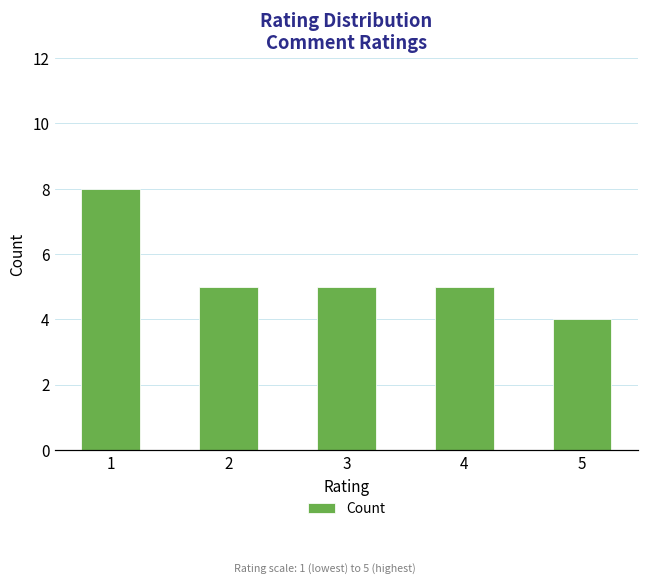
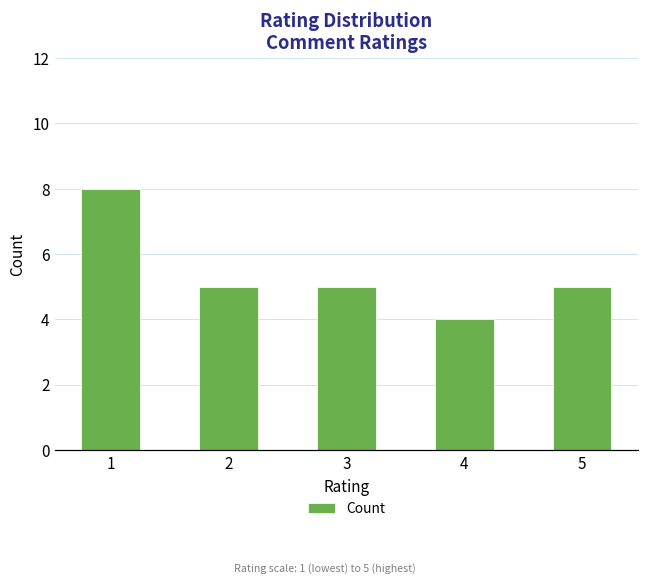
4: 5 -> 4
5: 4 -> 5
